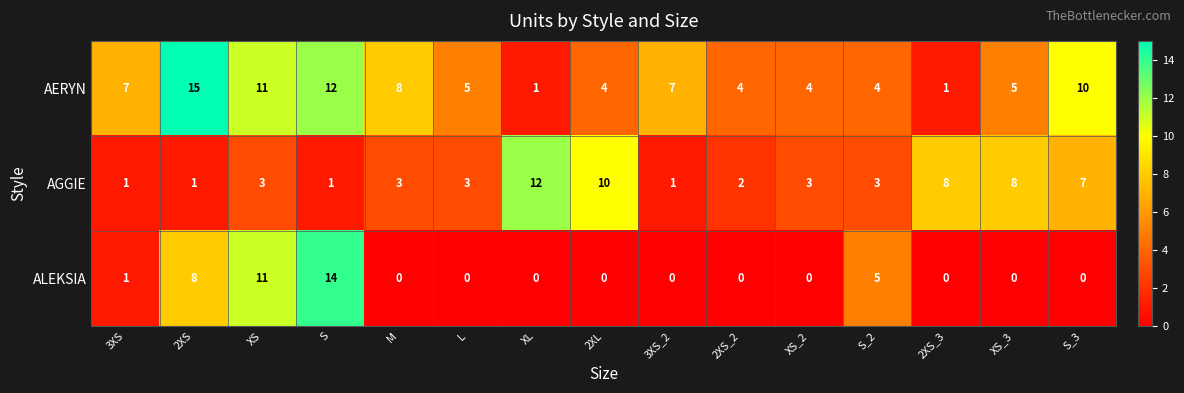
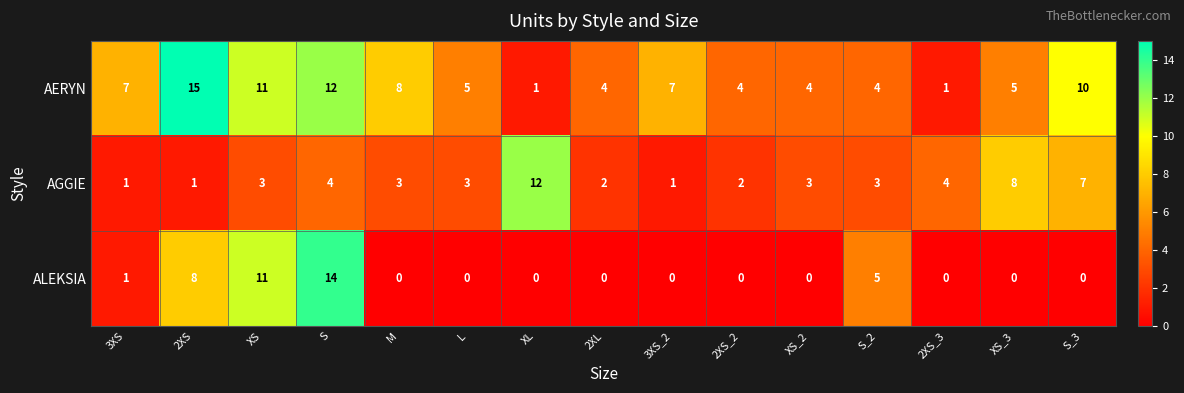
AGGIE, S: 1 -> 4
AGGIE, 2XL: 10 -> 2
AGGIE, 2XS_3: 8 -> 4
